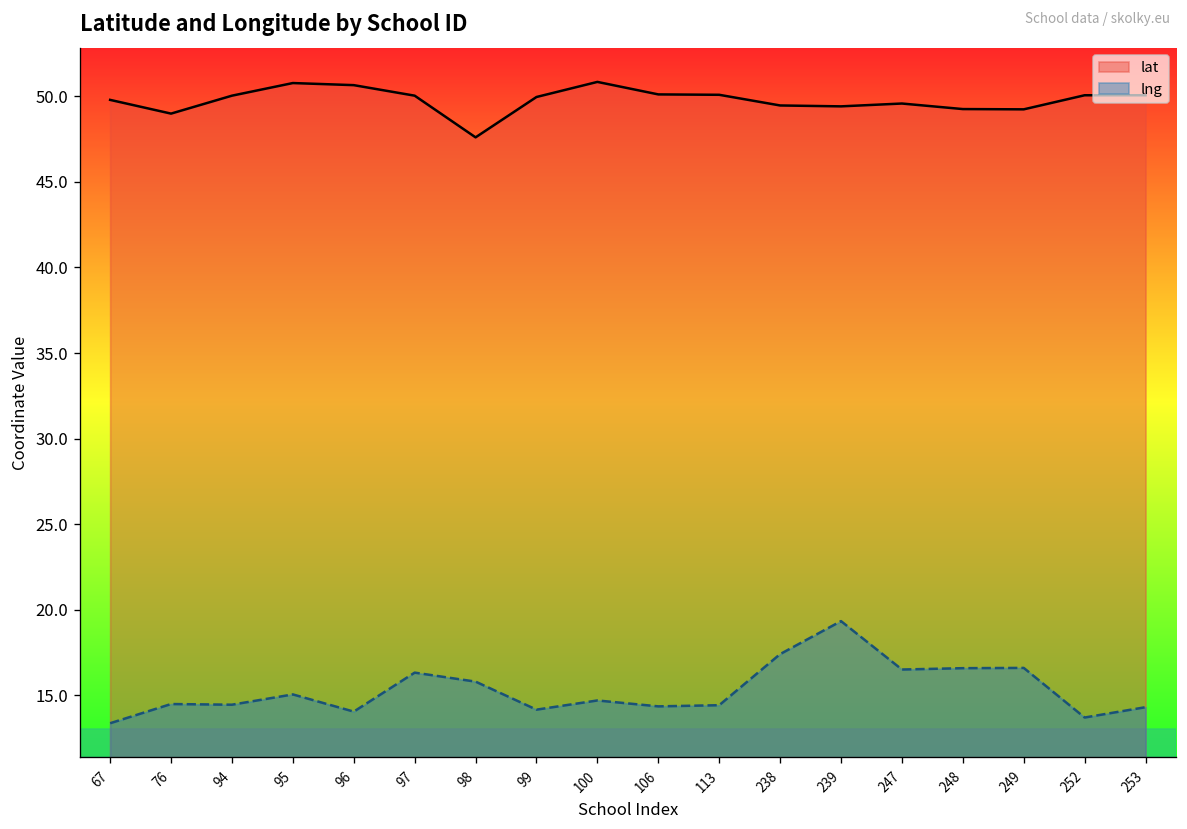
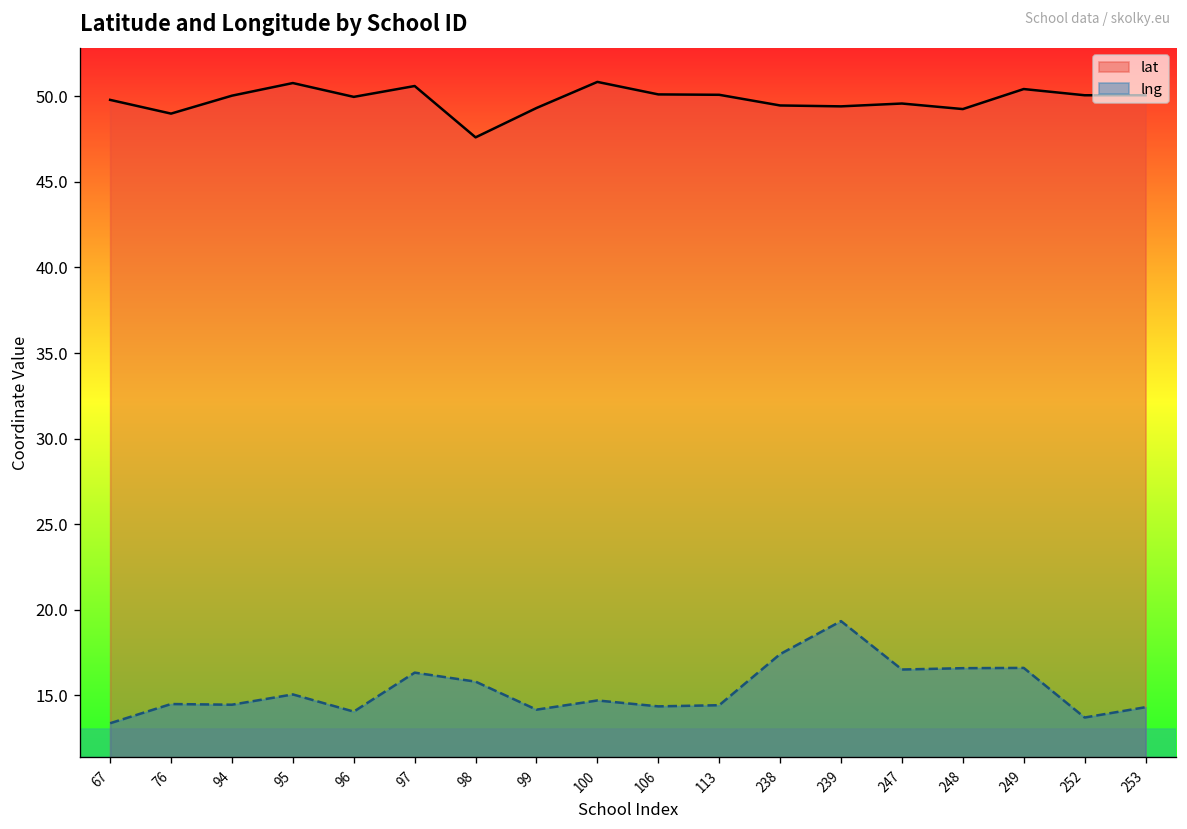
lat, 96: 50.6 -> 50.0
lat, 97: 50.0 -> 50.6
lat, 99: 49.9 -> 49.3
lat, 249: 49.2 -> 50.4
